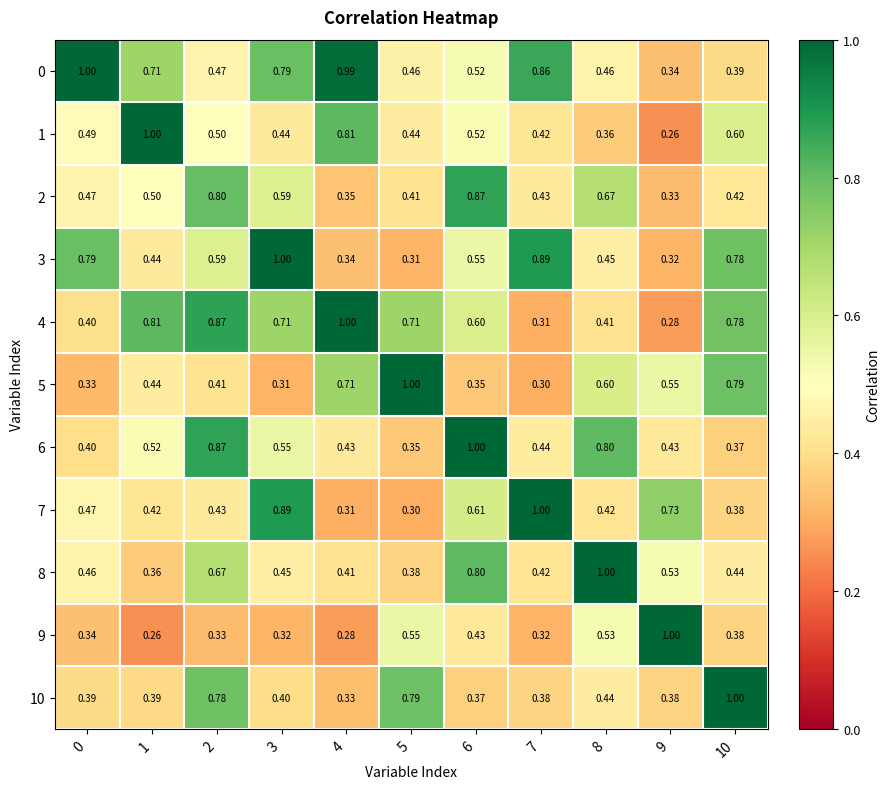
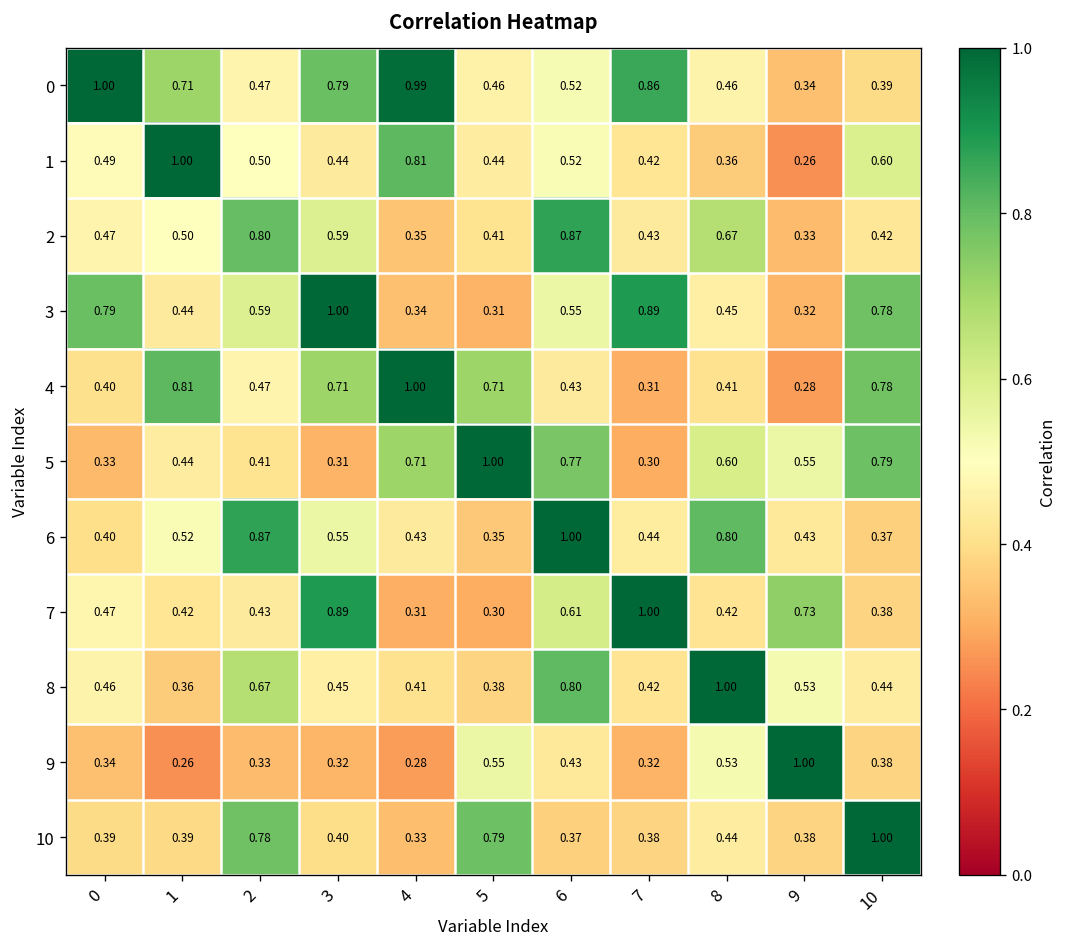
4, 2: 0.87 -> 0.47
4, 6: 0.60 -> 0.43
5, 6: 0.35 -> 0.77
